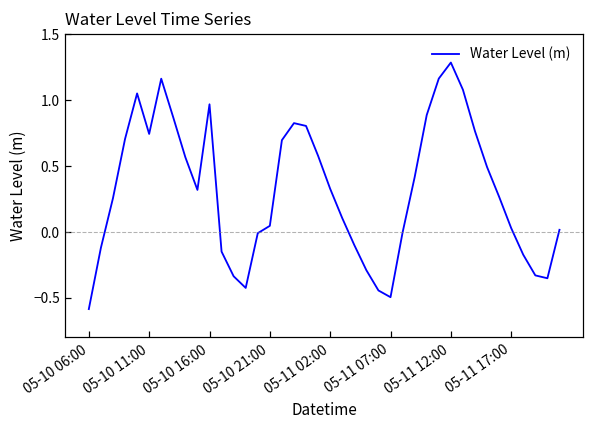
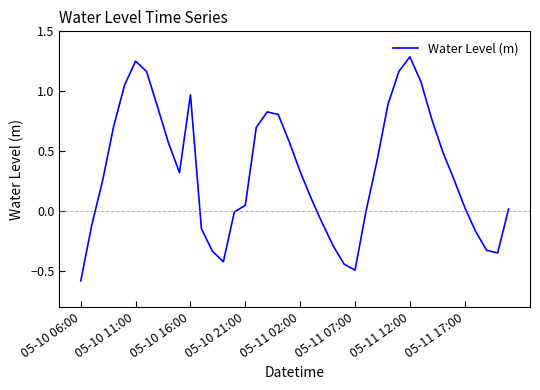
05-10 11:00: 0.75 -> 1.25
